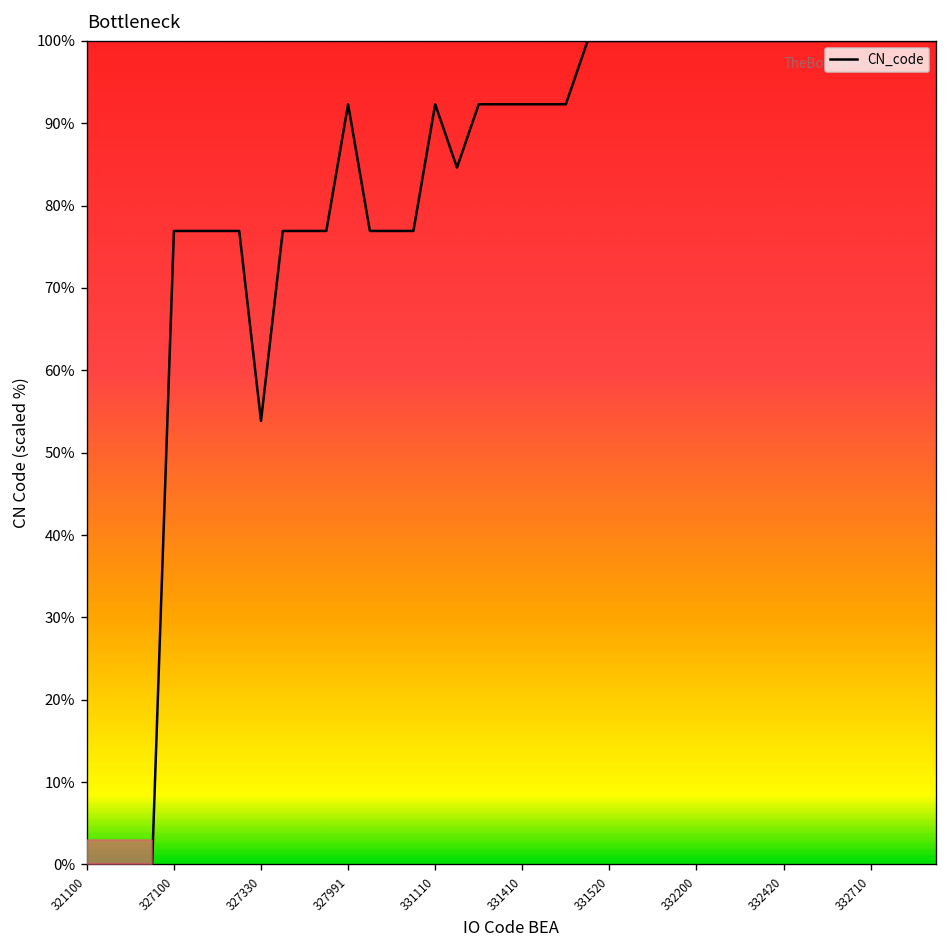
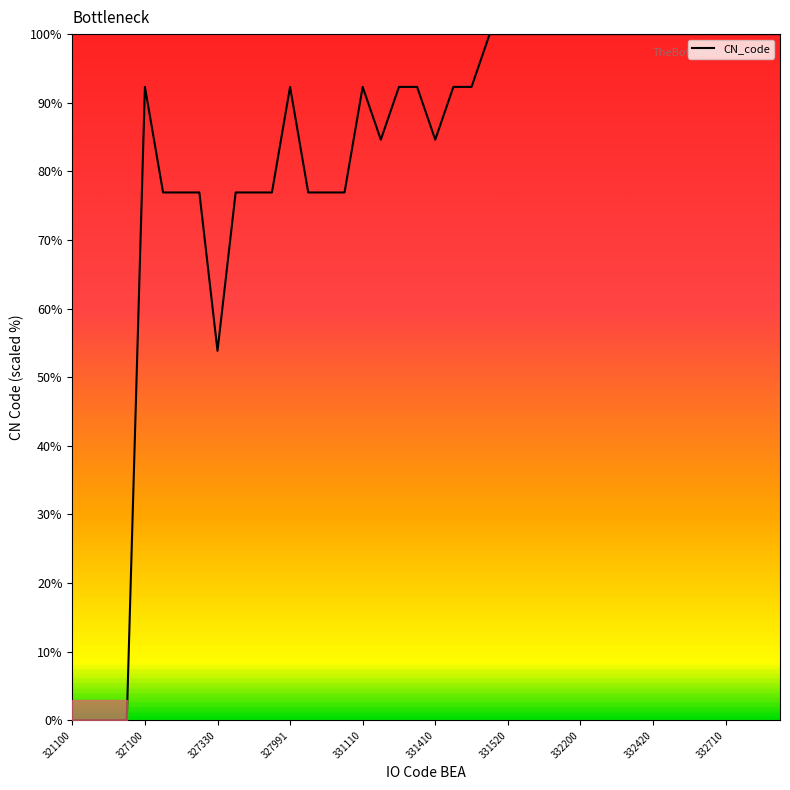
CN_code, 327100: 77% -> 92%
CN_code, 331410: 92% -> 85%
